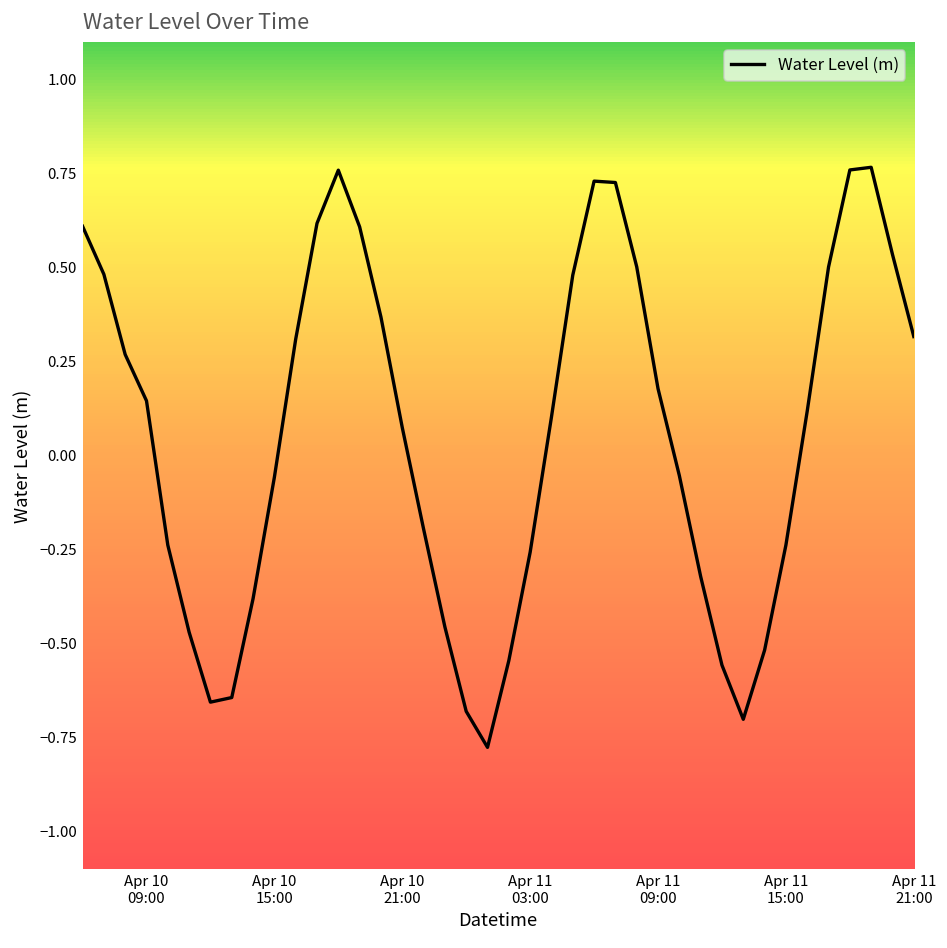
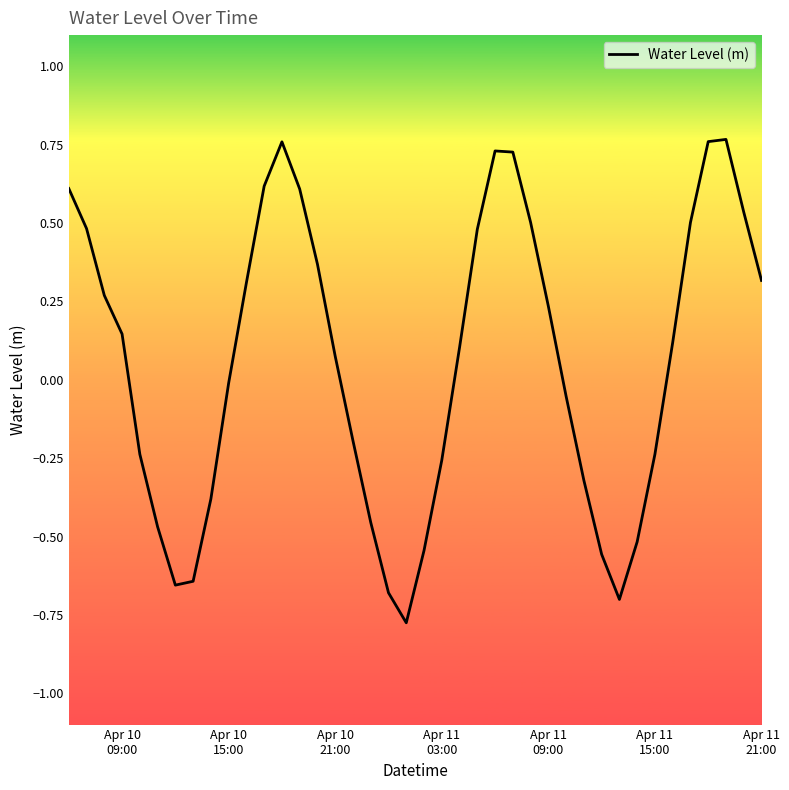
Apr 10 15:00: -0.06 -> -0.01
Apr 11 09:00: 0.18 -> 0.23
